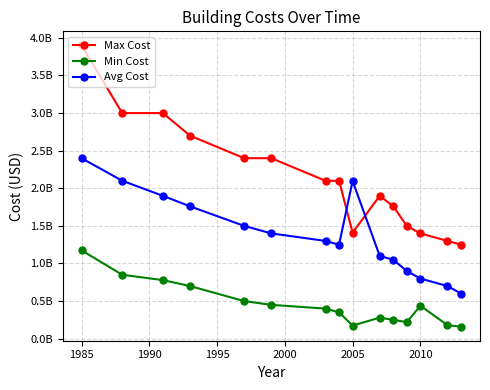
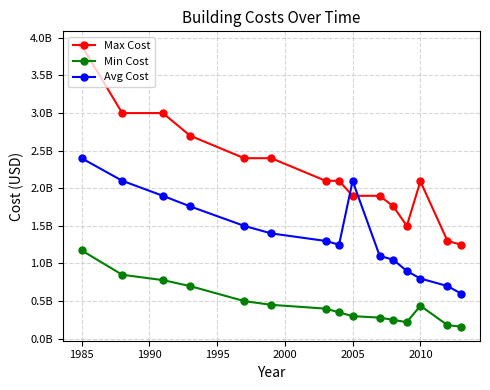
Max Cost, 2005: 1400000000 -> 1900000000
Min Cost, 2005: 200000000 -> 300000000
Max Cost, 2010: 1400000000 -> 2100000000
